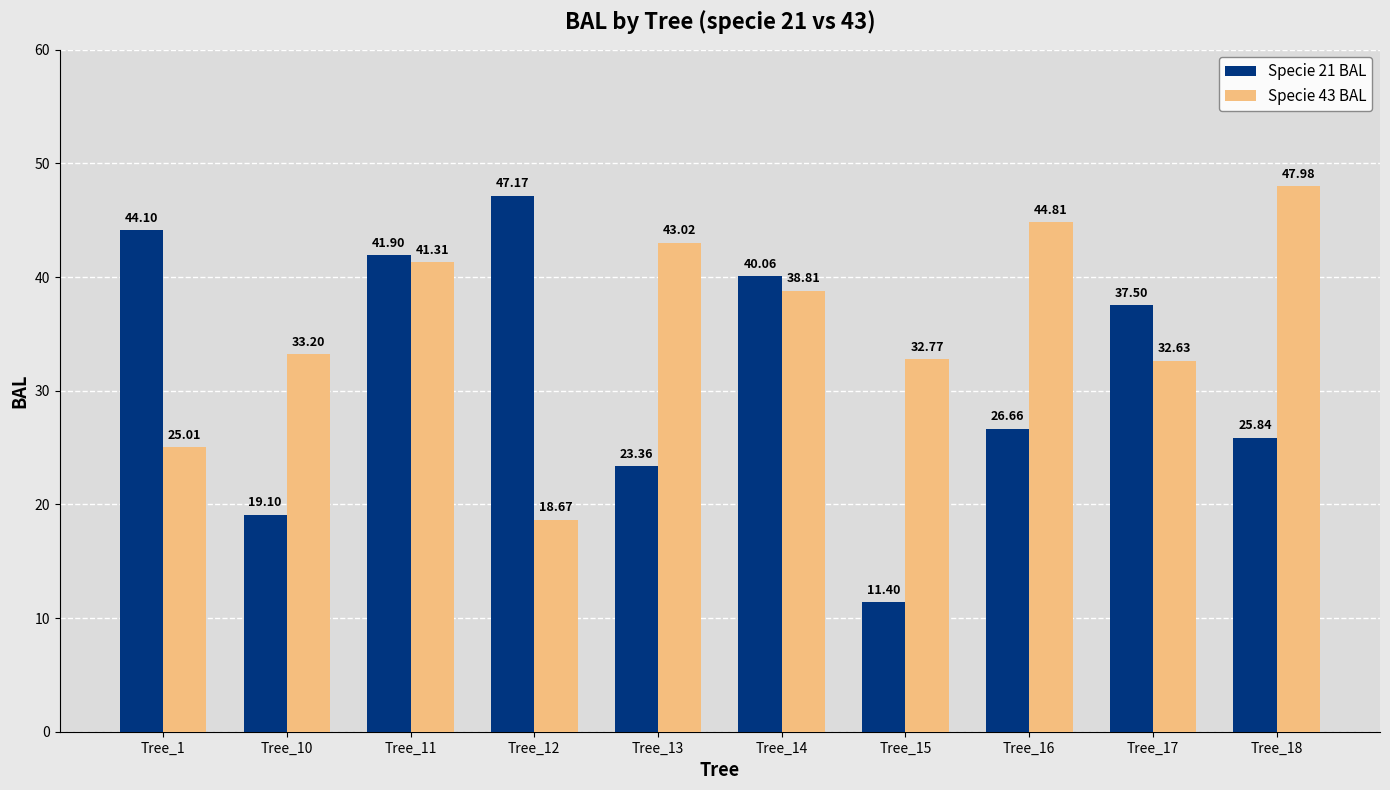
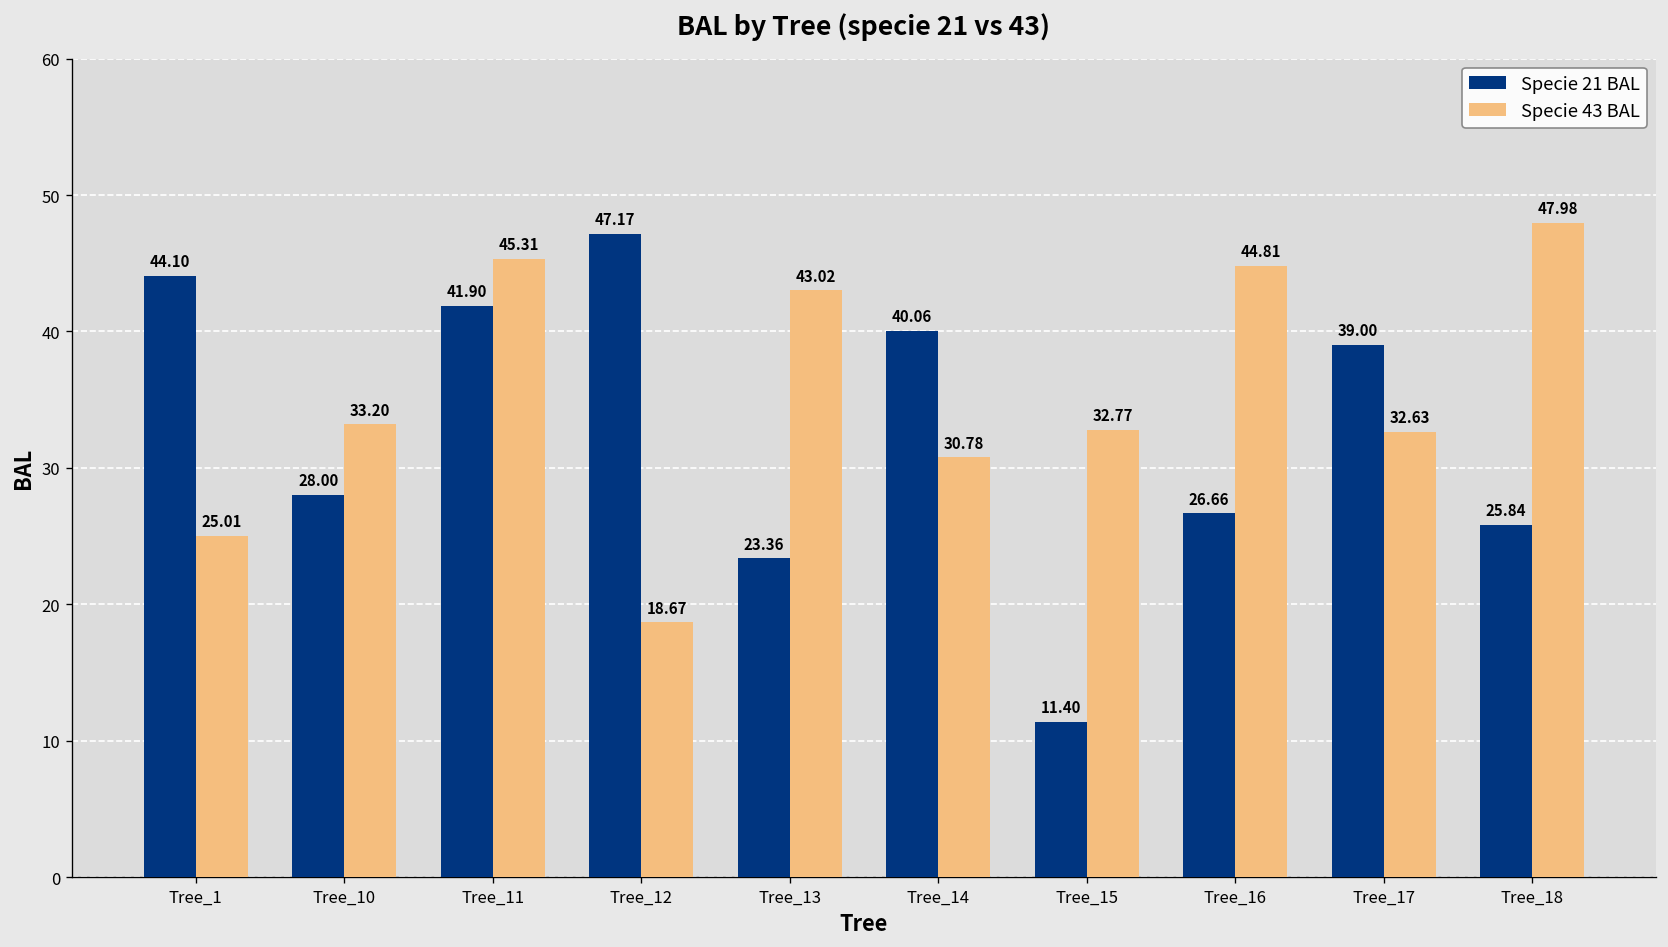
Specie 21 BAL, Tree_10: 19.10 -> 28.00
Specie 43 BAL, Tree_11: 41.31 -> 45.31
Specie 43 BAL, Tree_14: 38.81 -> 30.78
Specie 21 BAL, Tree_17: 37.50 -> 39.00
